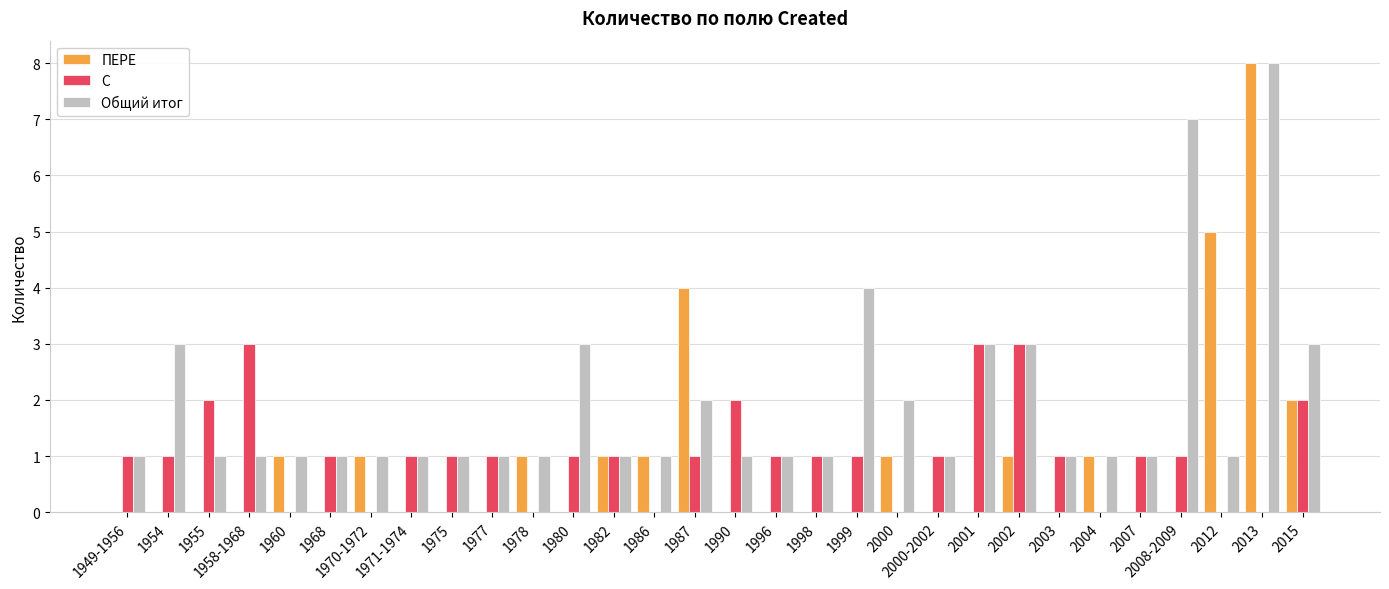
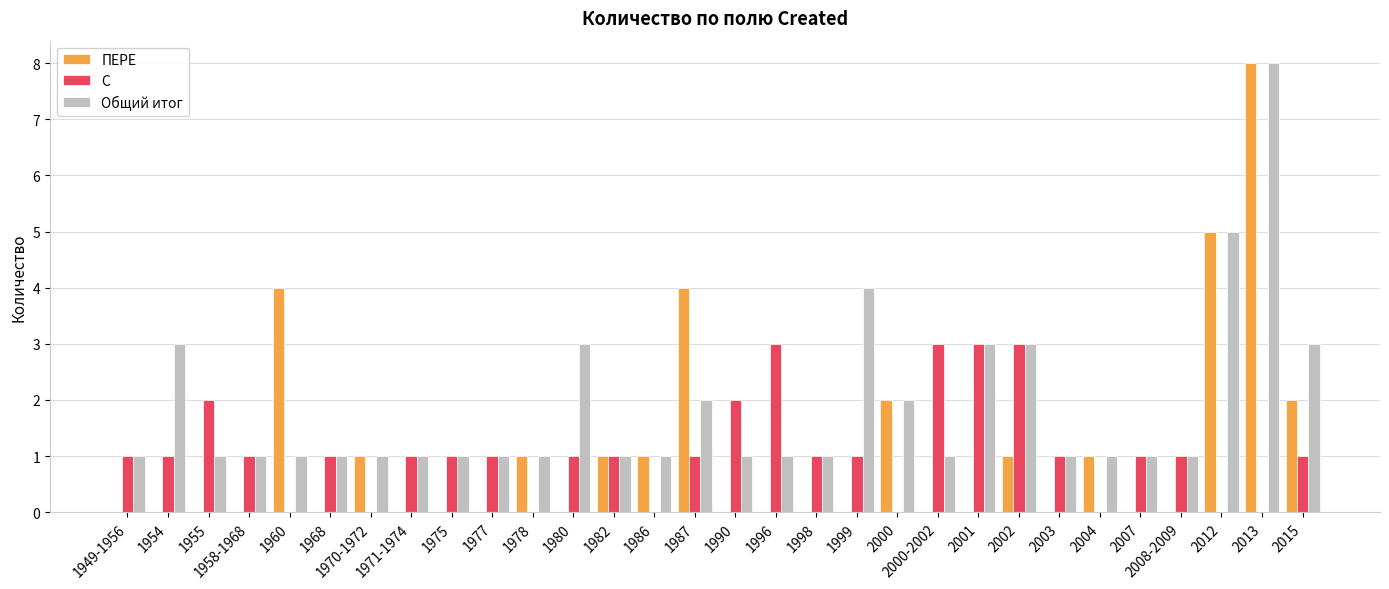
С, 1958-1968: 3 -> 1
ПЕРЕ, 1960: 1 -> 4
С, 1996: 1 -> 3
ПЕРЕ, 2000: 1 -> 2
С, 2000-2002: 1 -> 3
Общий итог, 2008-2009: 7 -> 1
Общий итог, 2012: 1 -> 5
С, 2015: 2 -> 1
